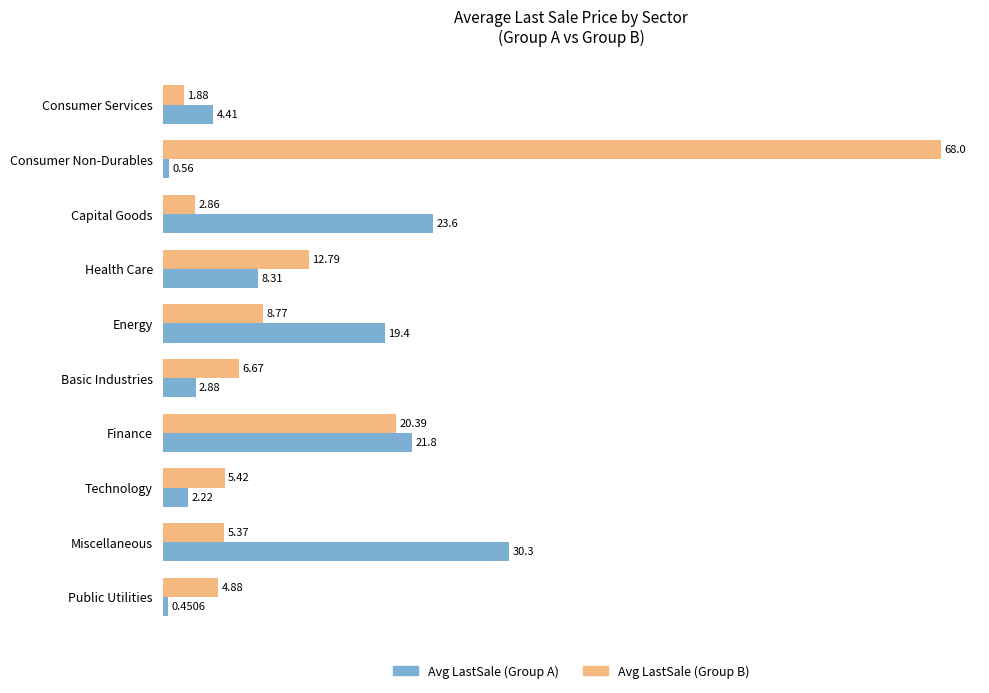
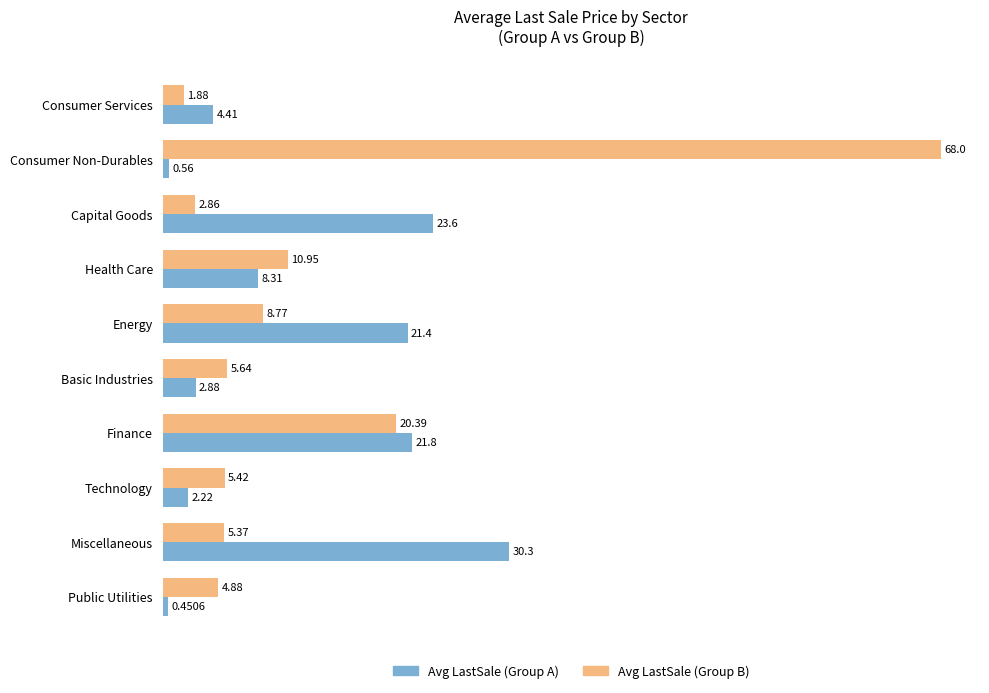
Avg LastSale (Group B), Health Care: 12.79 -> 10.95
Avg LastSale (Group A), Energy: 19.4 -> 21.4
Avg LastSale (Group B), Basic Industries: 6.67 -> 5.64
